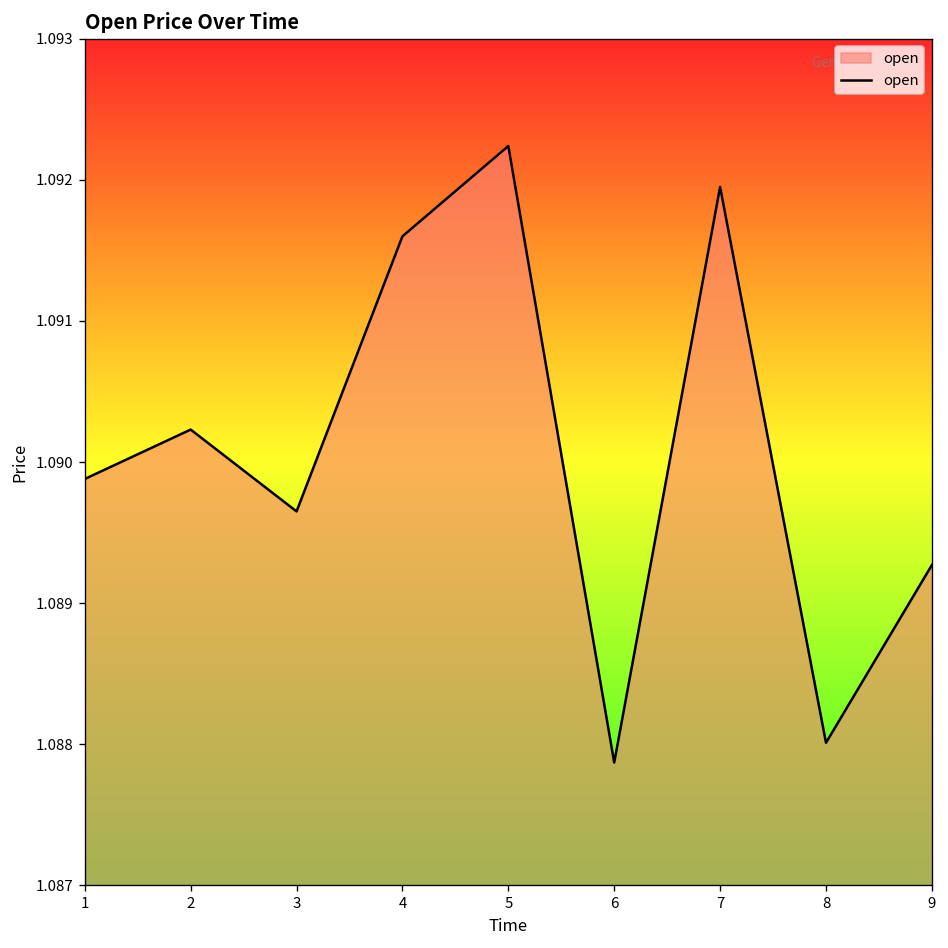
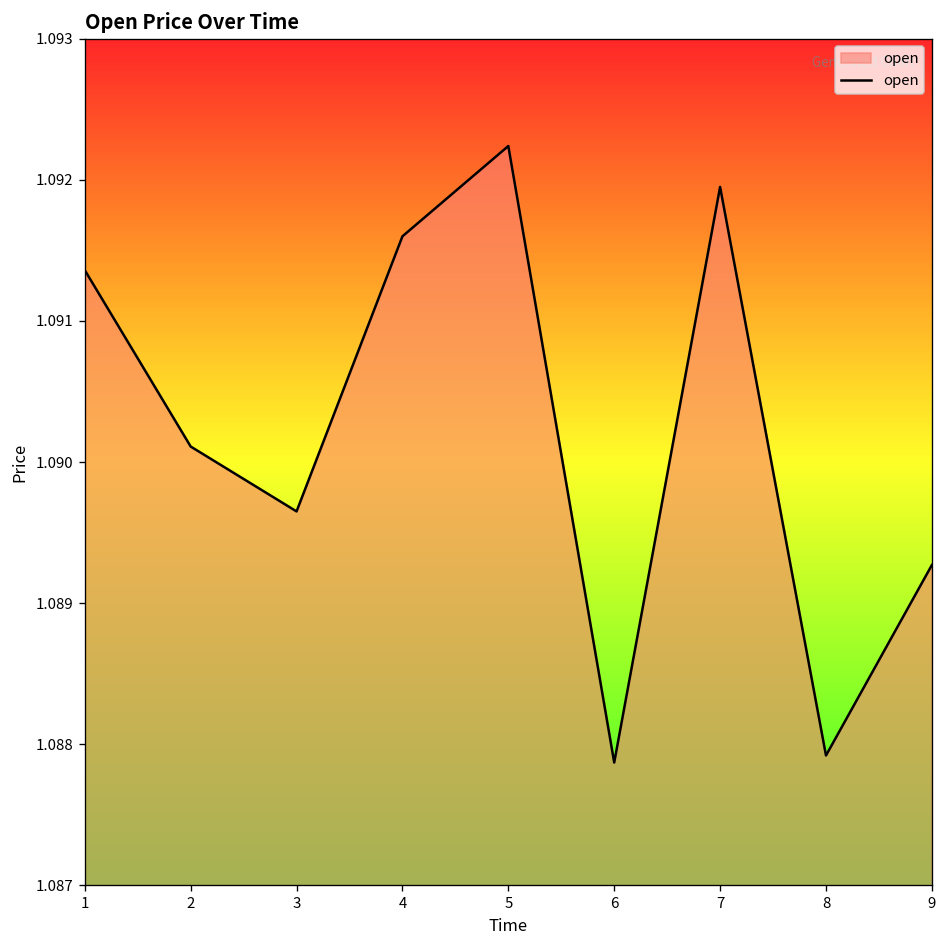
1: 1.08988 -> 1.09136
2: 1.09023 -> 1.09011
8: 1.08801 -> 1.08792
